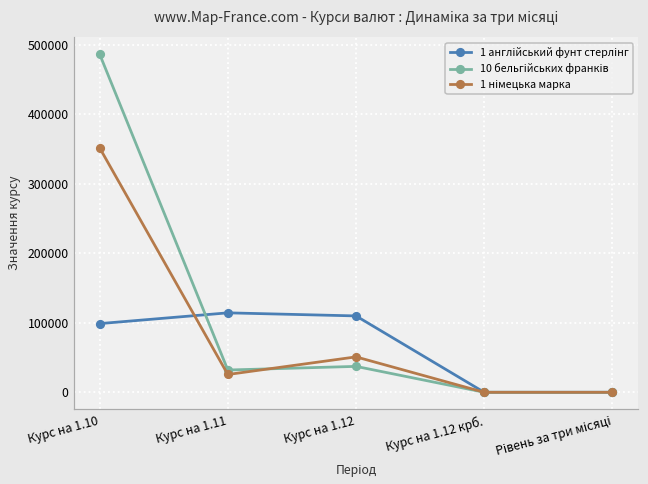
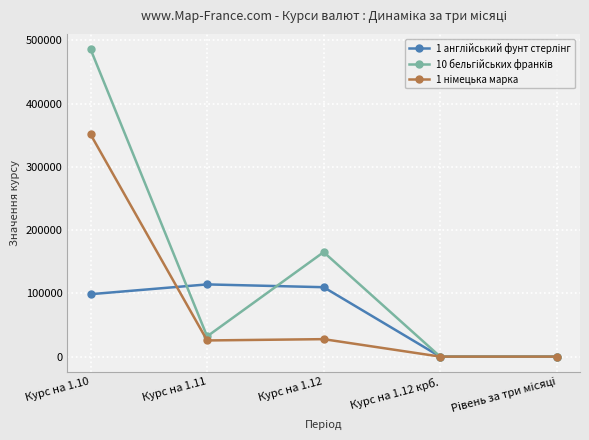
10 бельгійських франків, Курс на 1.12: 40000 -> 170000
1 німецька марка, Курс на 1.12: 50000 -> 30000
